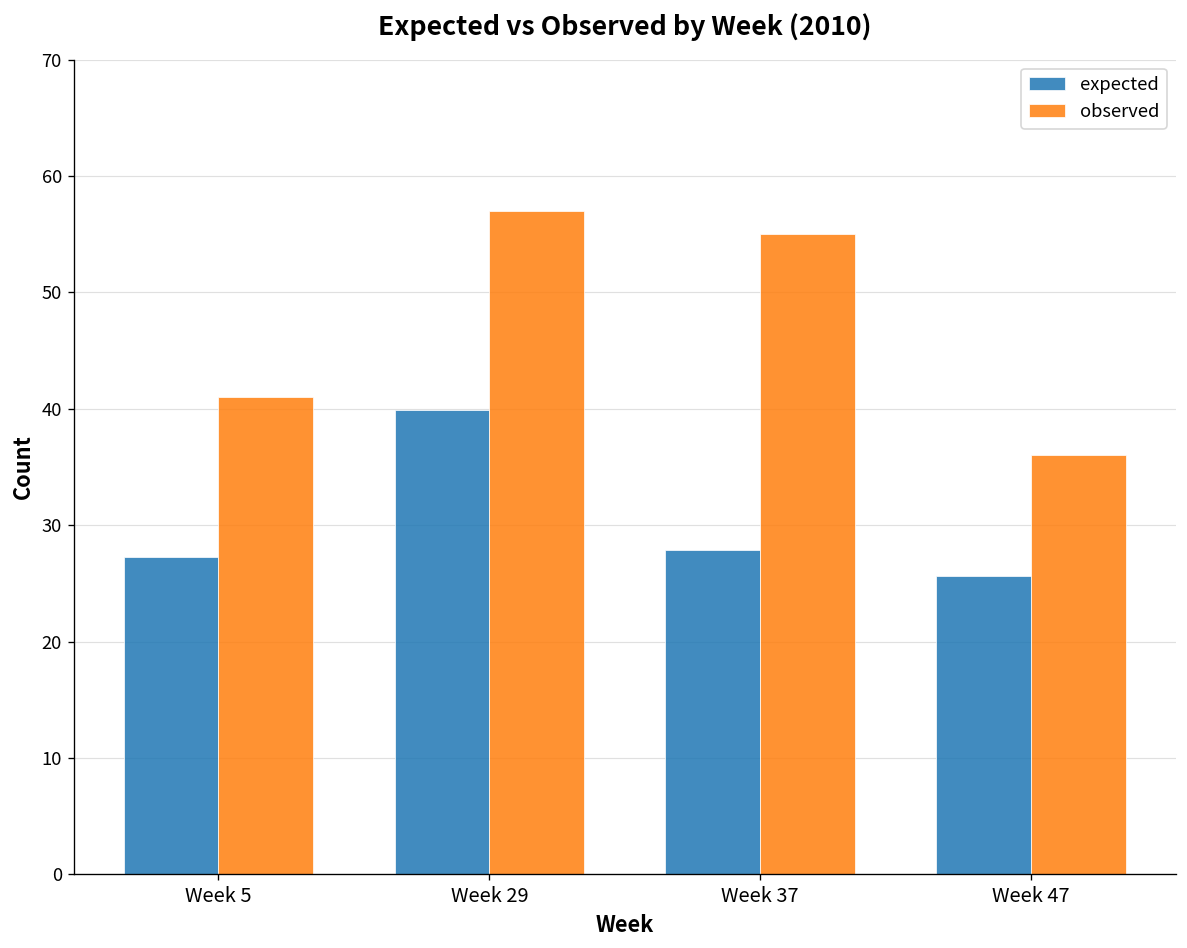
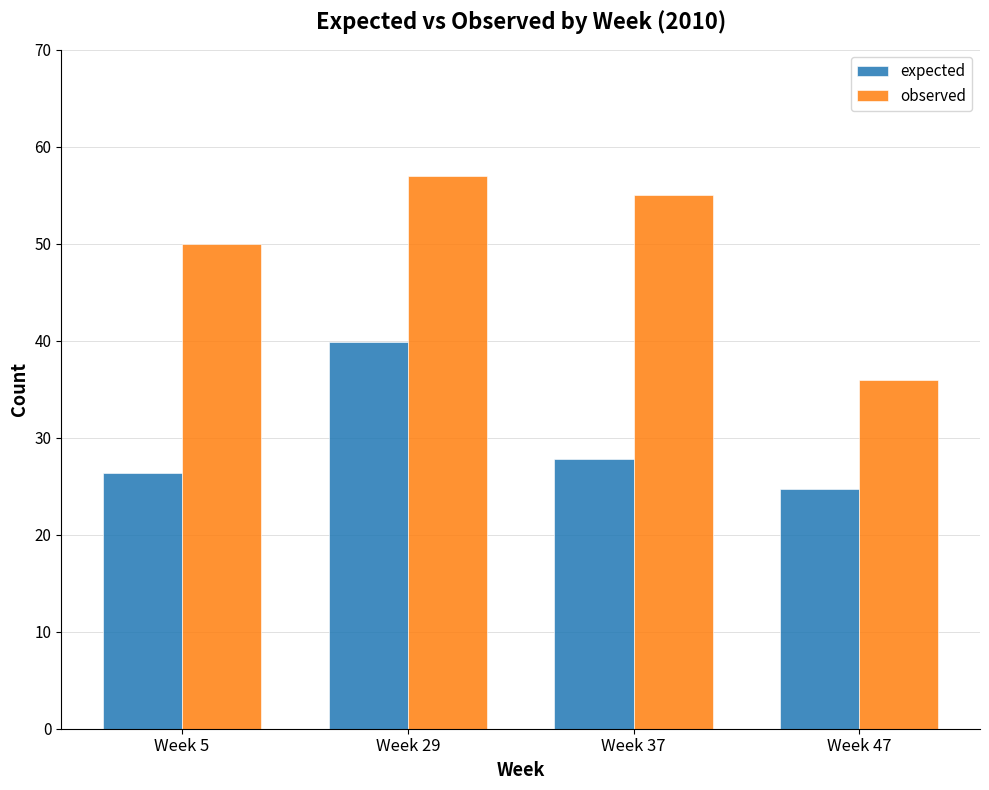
expected, Week 5: 27 -> 26
observed, Week 5: 41 -> 50
expected, Week 47: 26 -> 25
